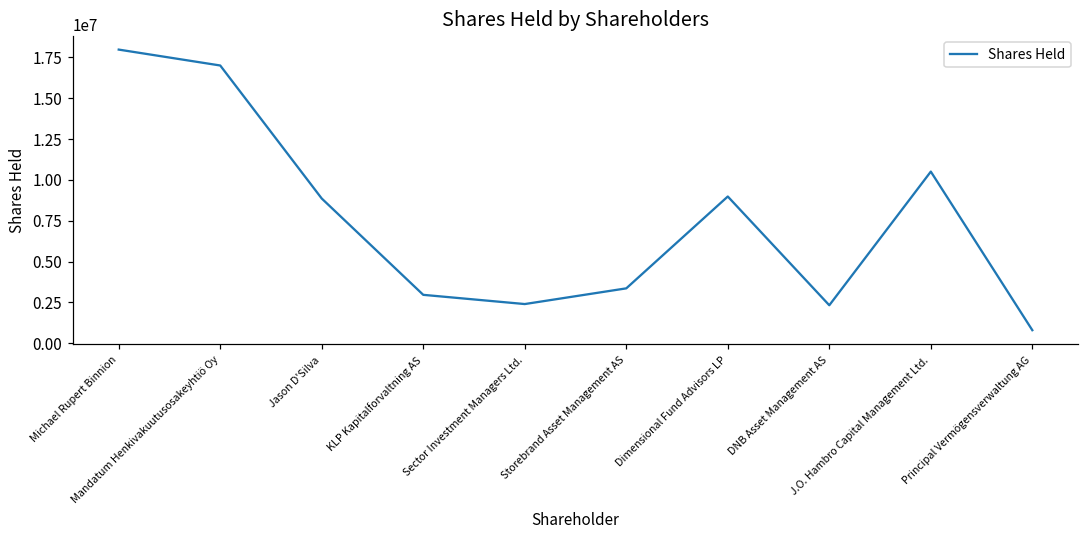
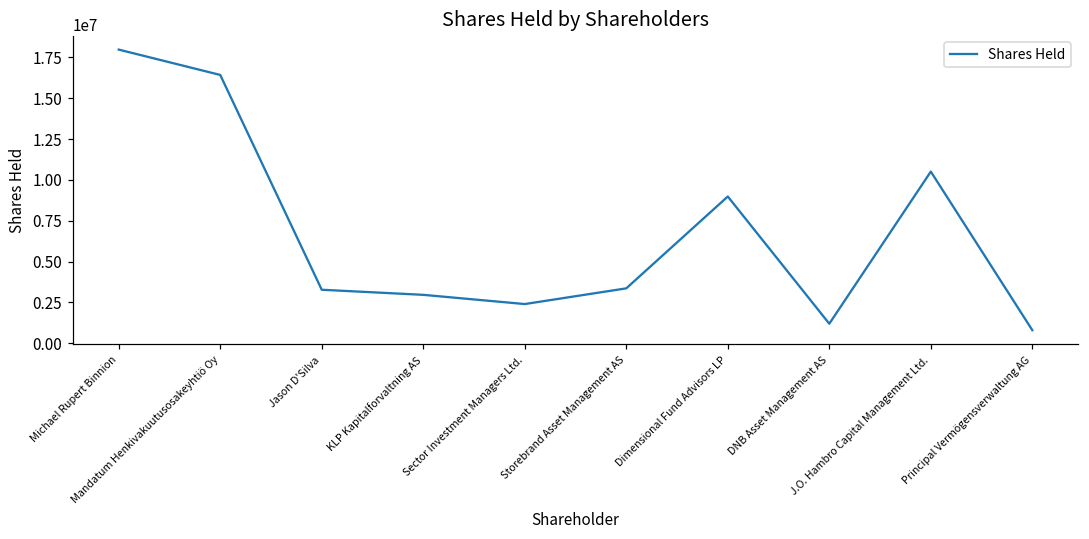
Mandatum Henkivakuutusosakeyhtiö Oy: 17000000 -> 16400000
Jason D'Silva: 8900000 -> 3300000
DNB Asset Management AS: 2300000 -> 1200000
